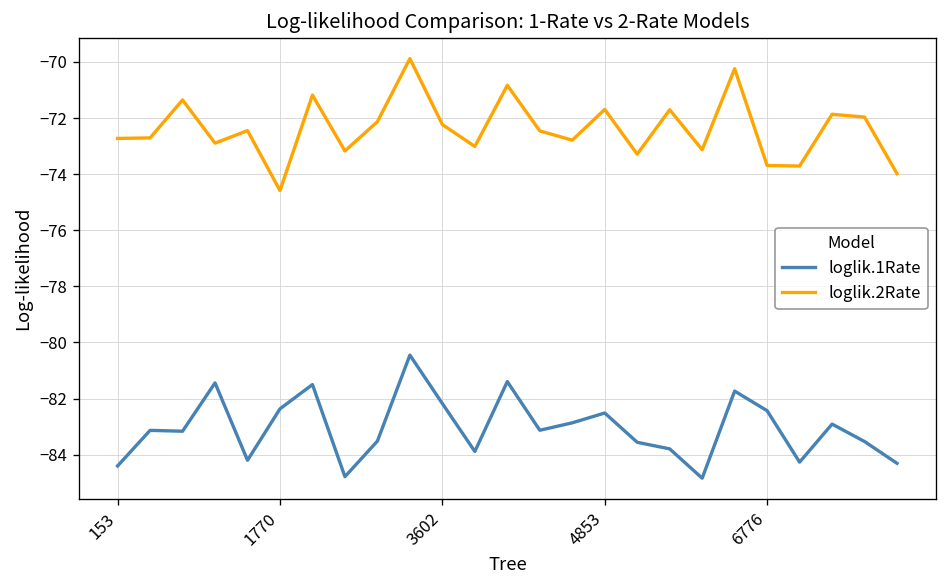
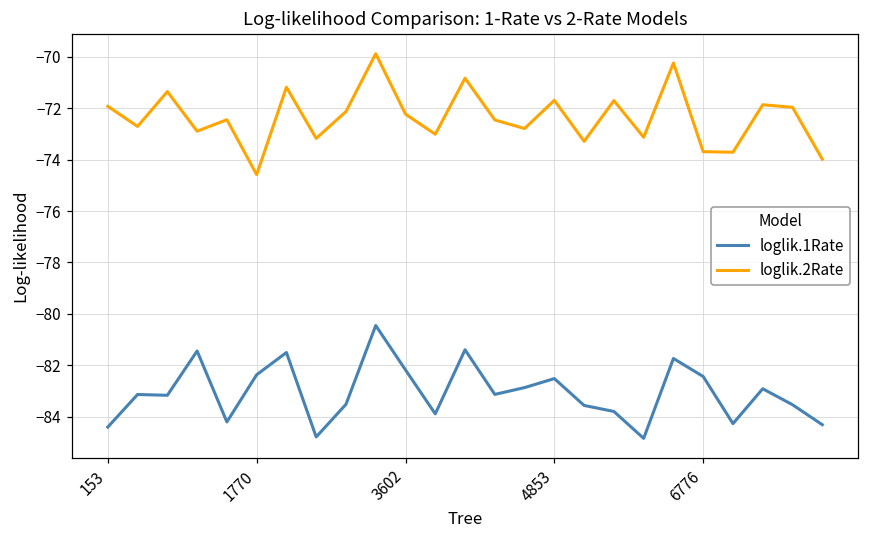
loglik.2Rate, 153: -72.7 -> -71.9
